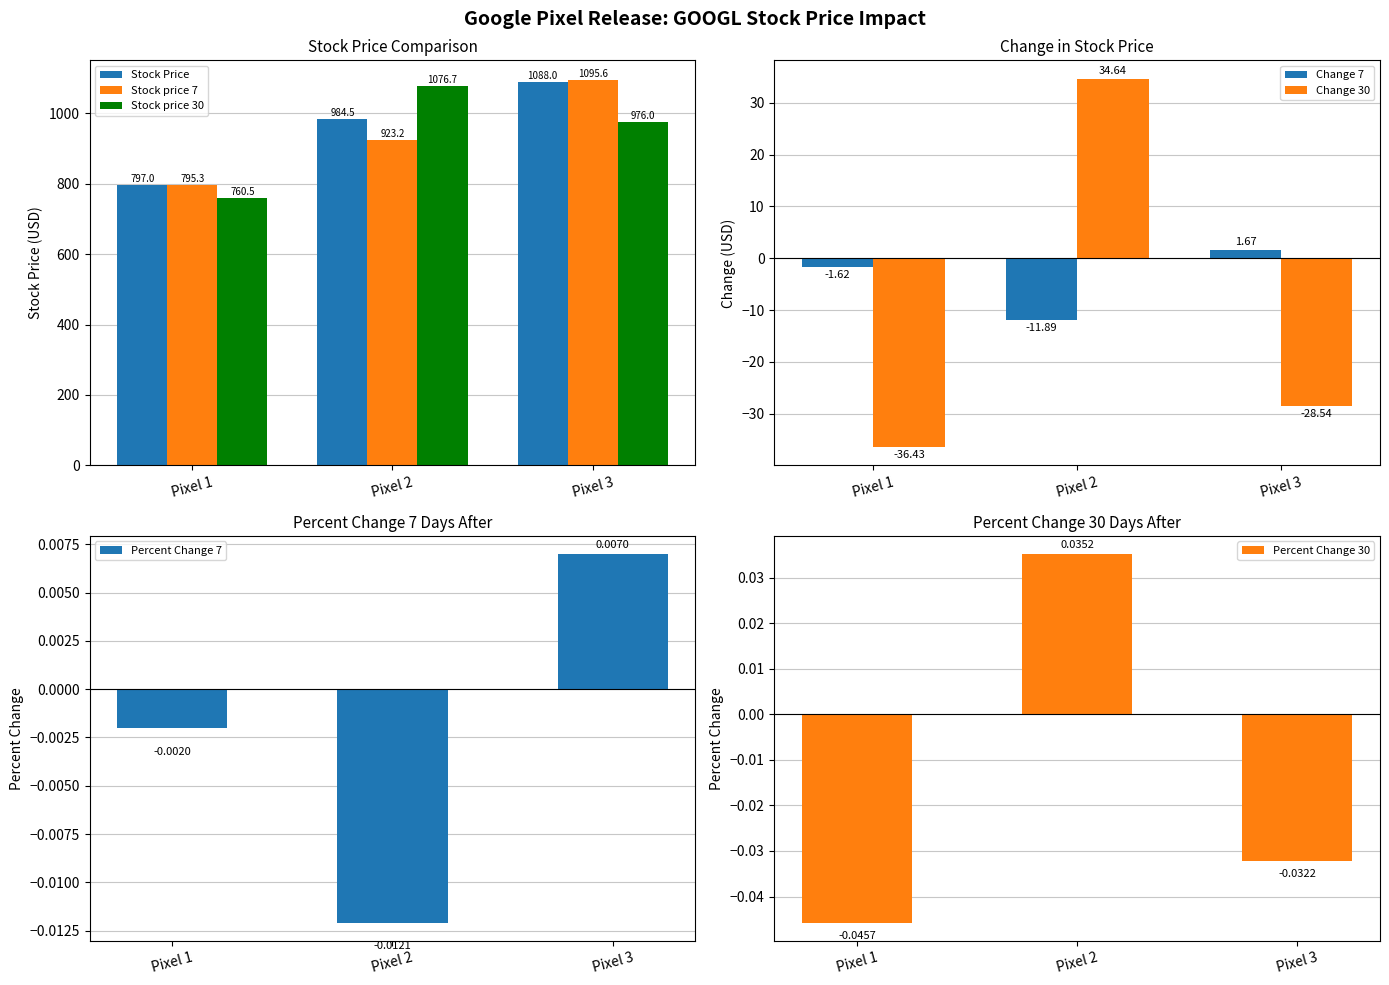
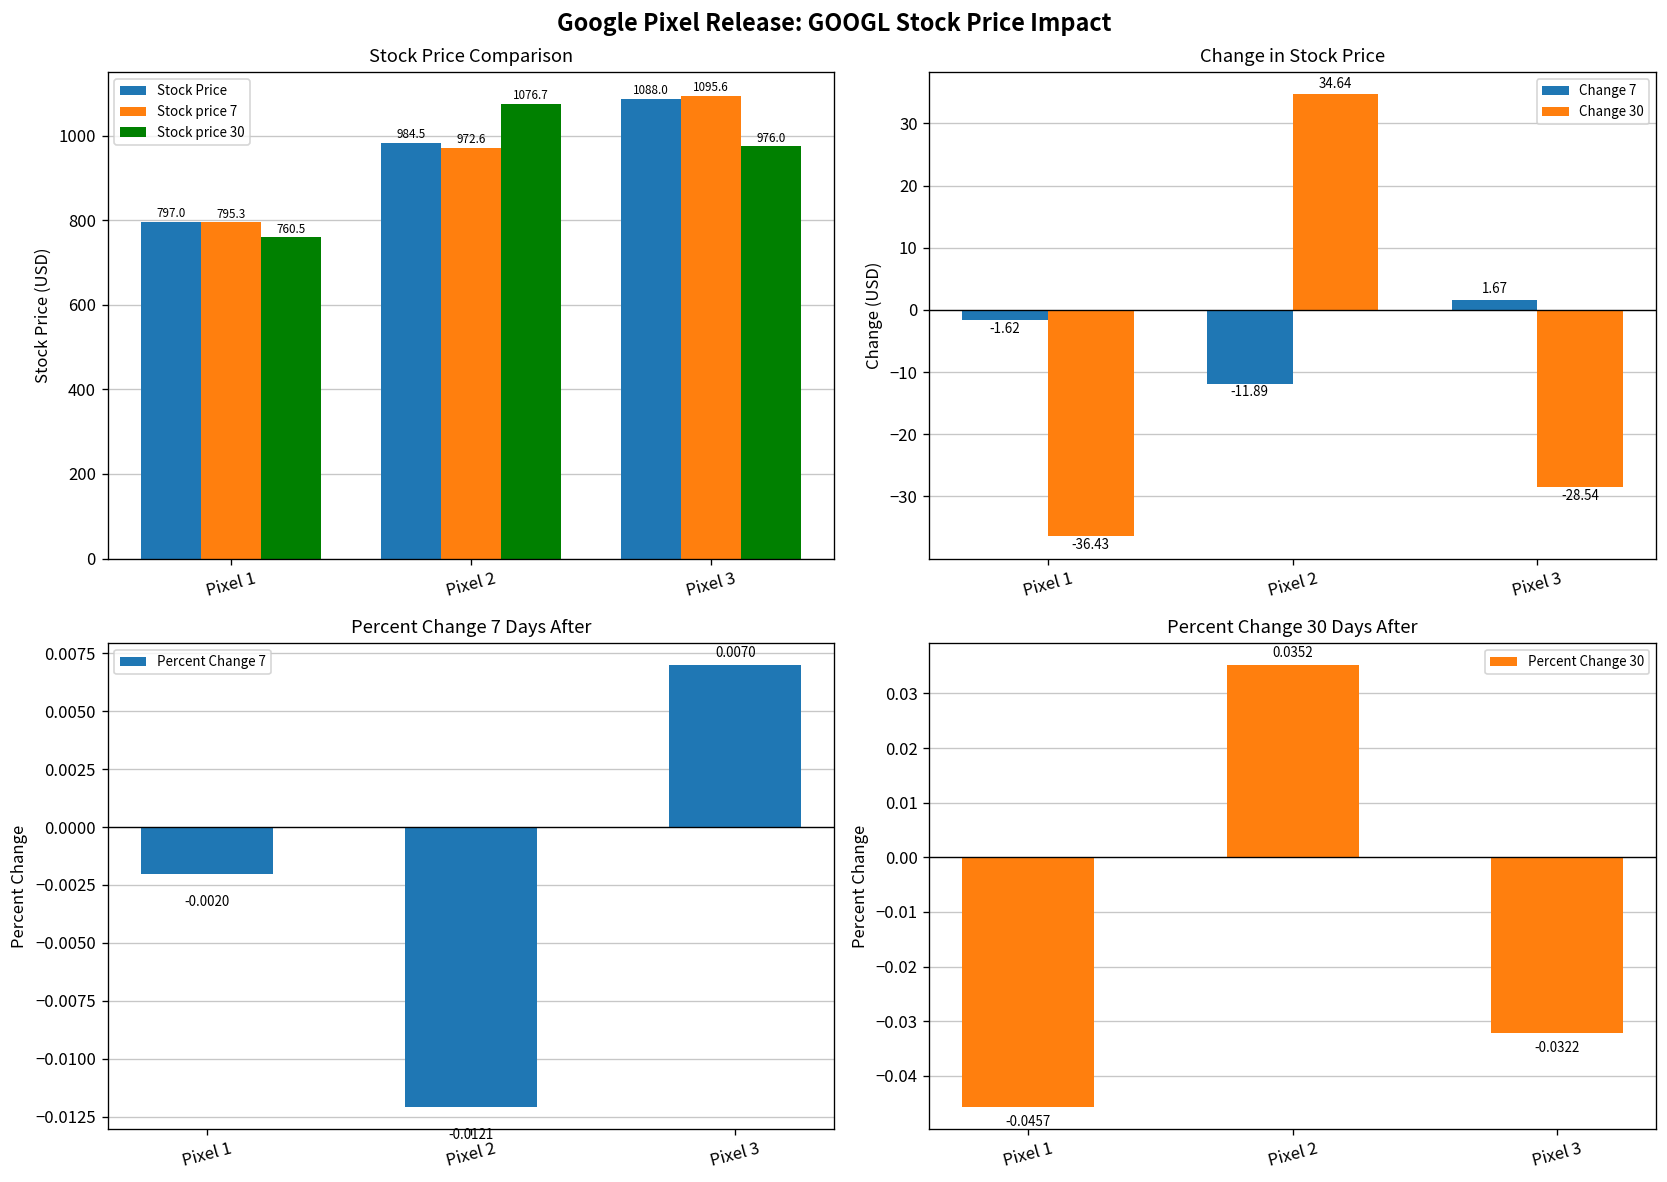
Stock Price Comparison, Stock price 7, Pixel 2: 923.2 -> 972.6
